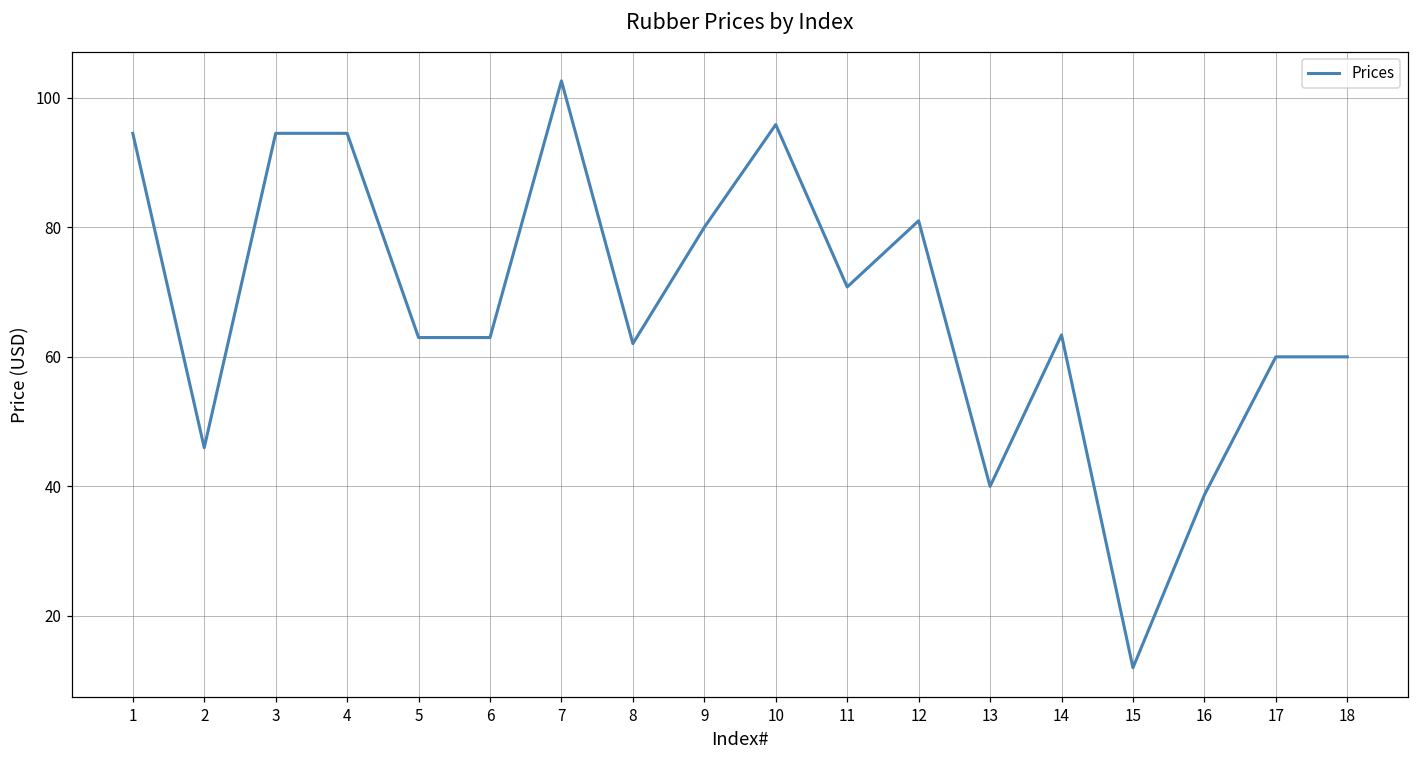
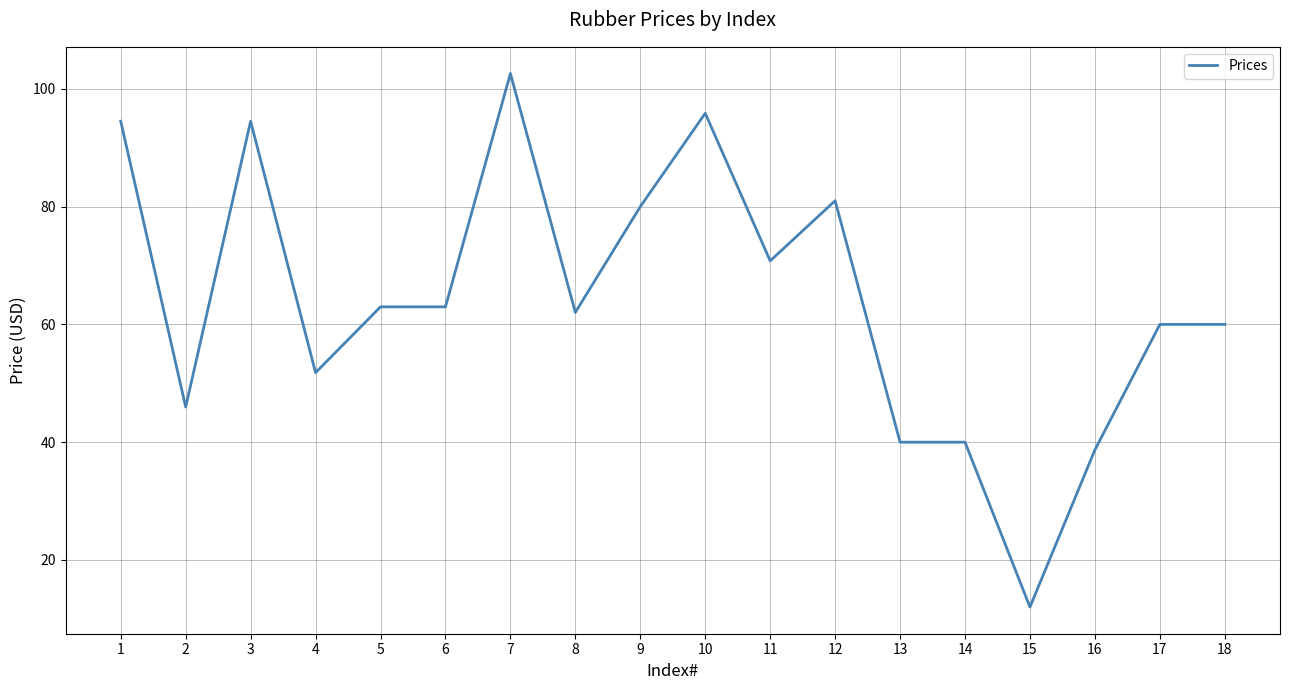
4: 94 -> 52
14: 63 -> 40
